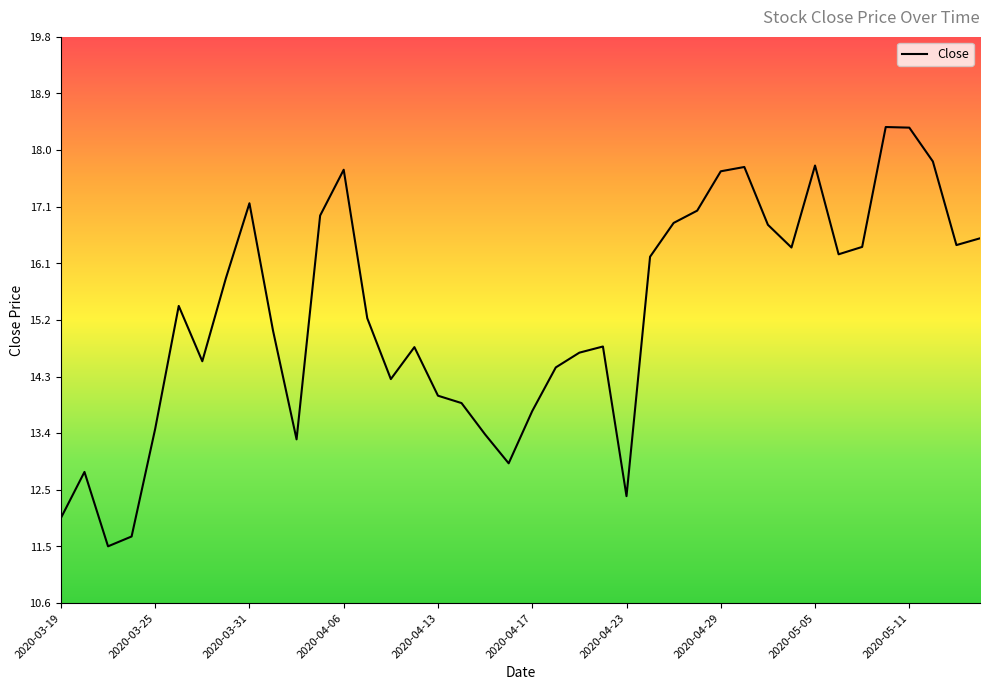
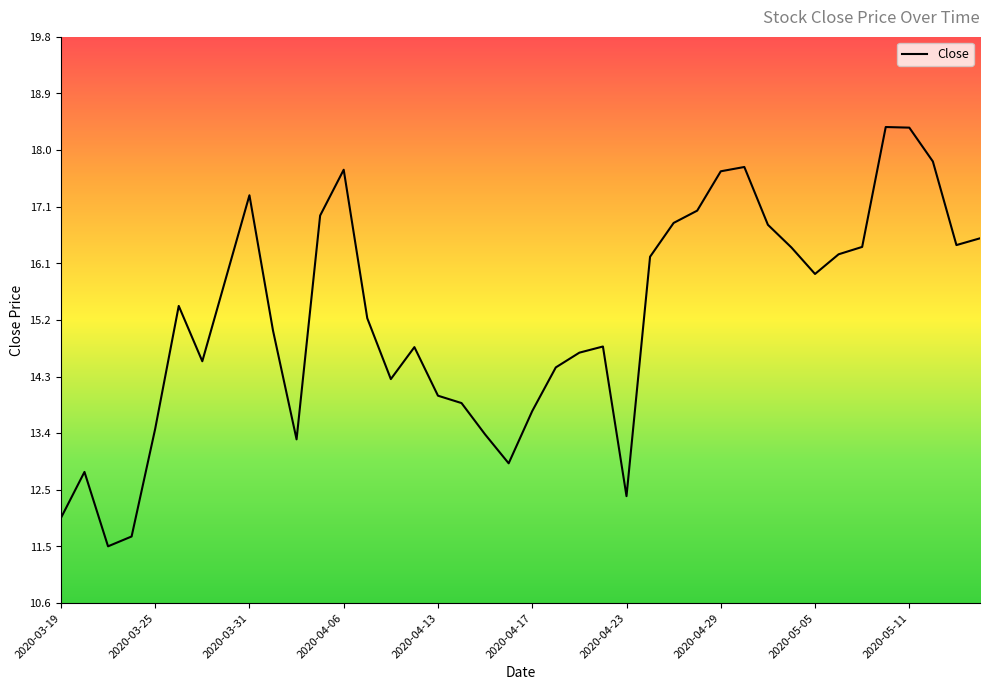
2020-03-31: 17.1 -> 17.3
2020-05-05: 17.7 -> 16.0
